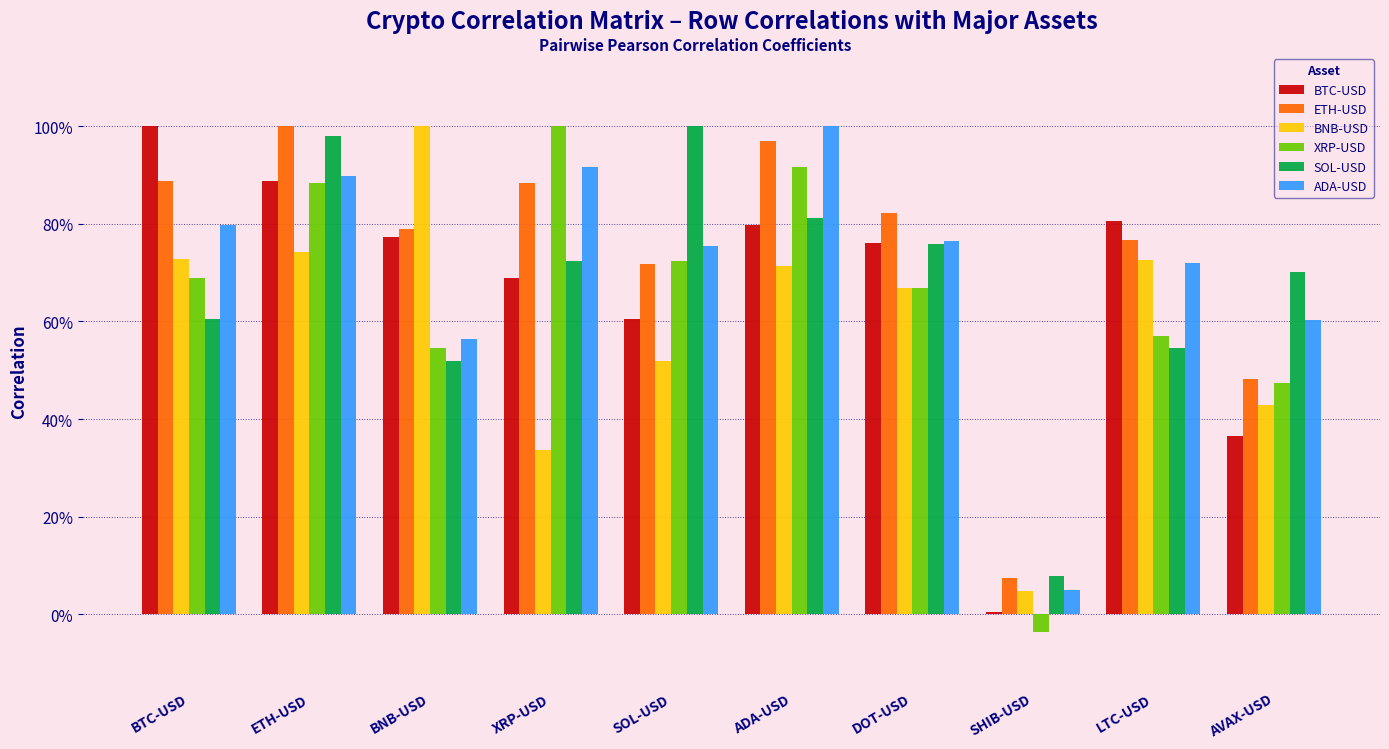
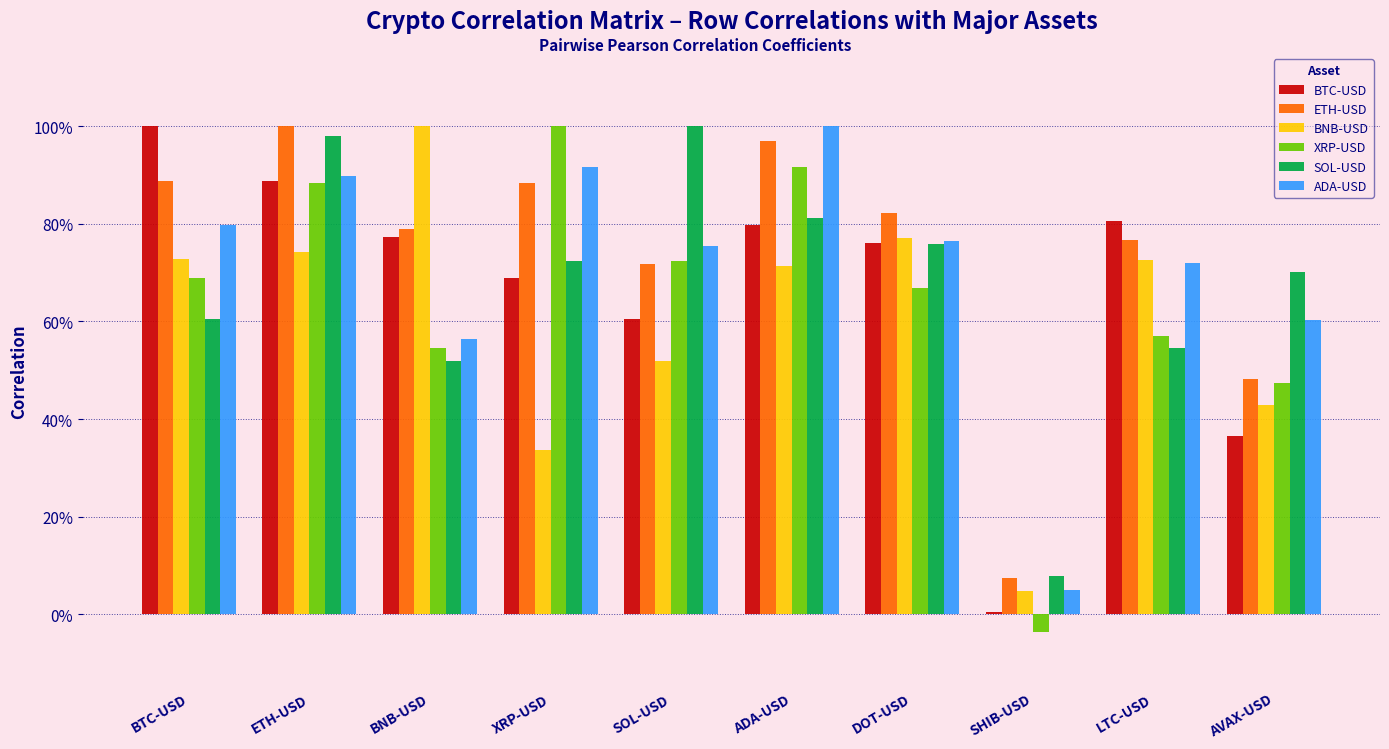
BNB-USD, DOT-USD: 67% -> 77%
